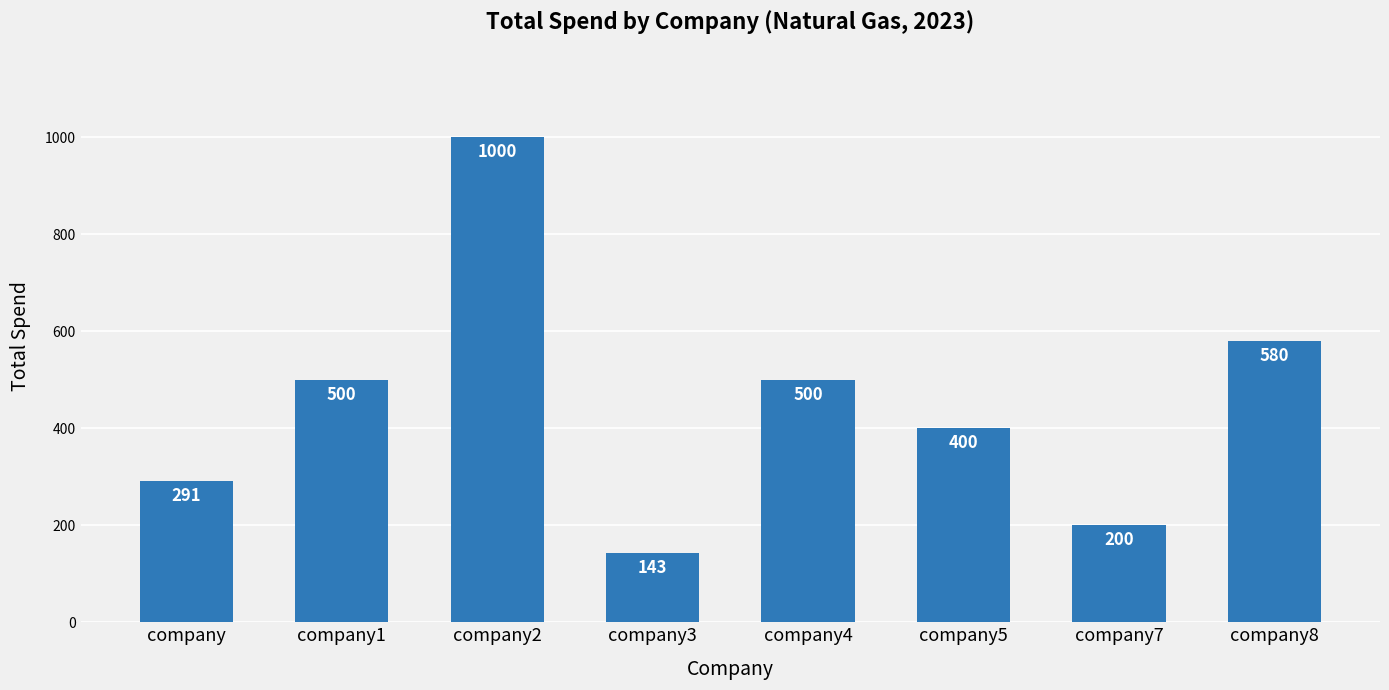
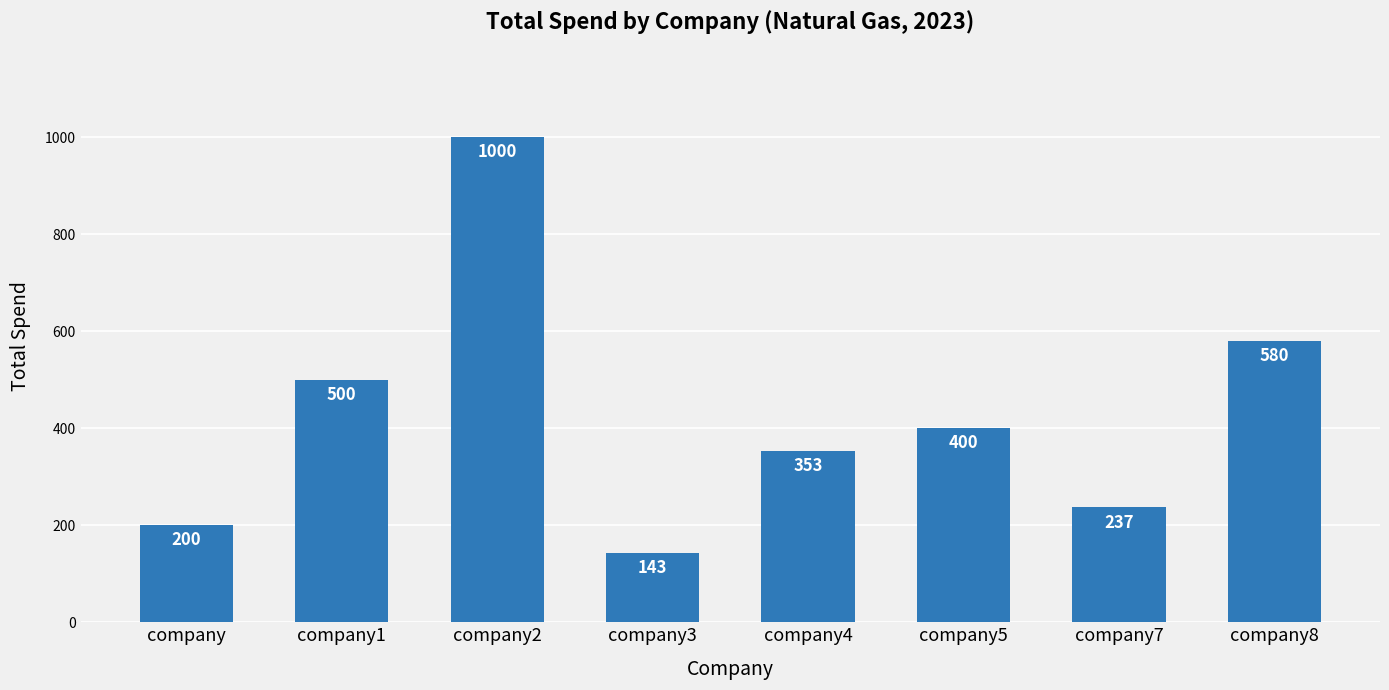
company: 291 -> 200
company4: 500 -> 353
company7: 200 -> 237
